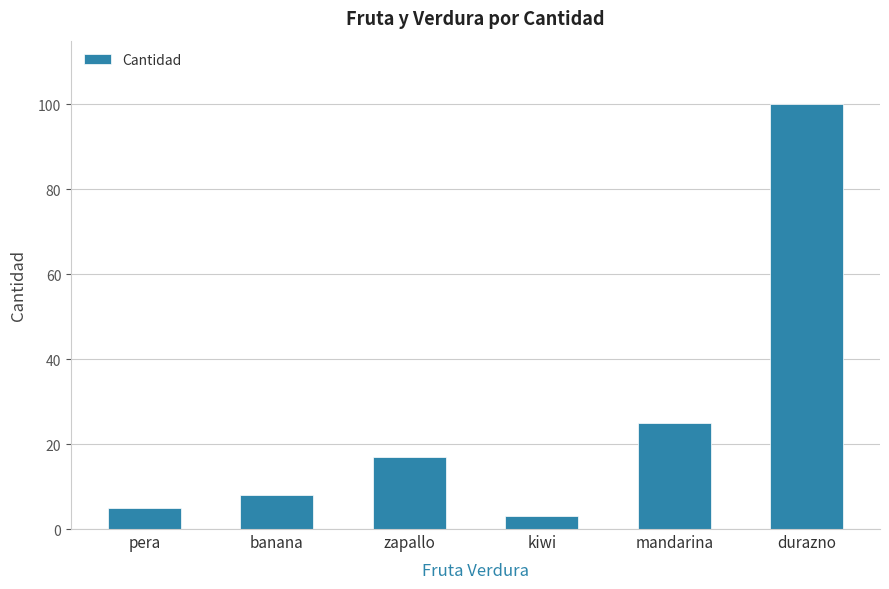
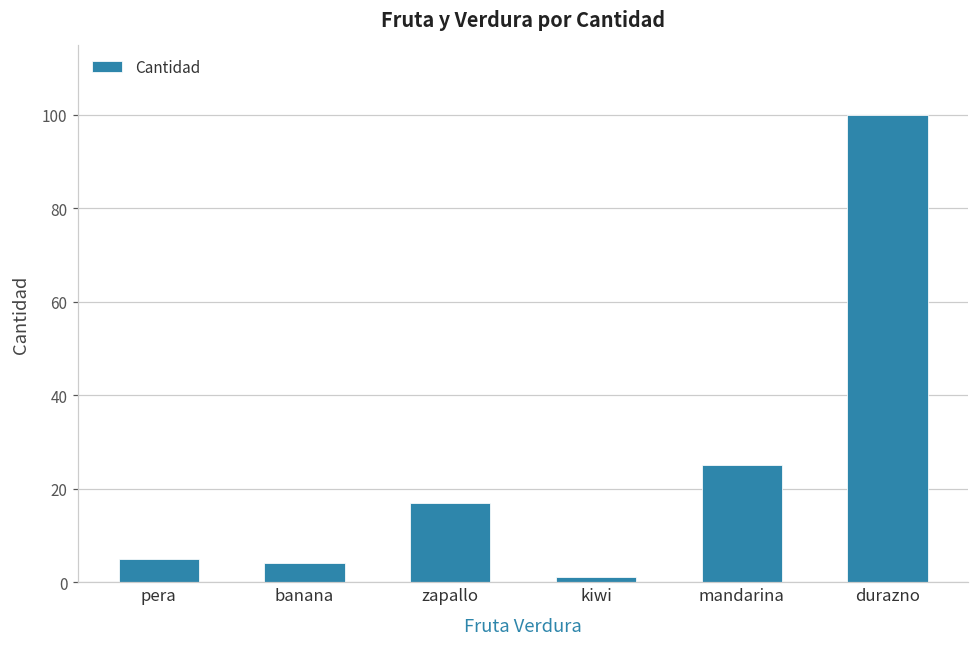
banana: 8 -> 4
kiwi: 3 -> 1
